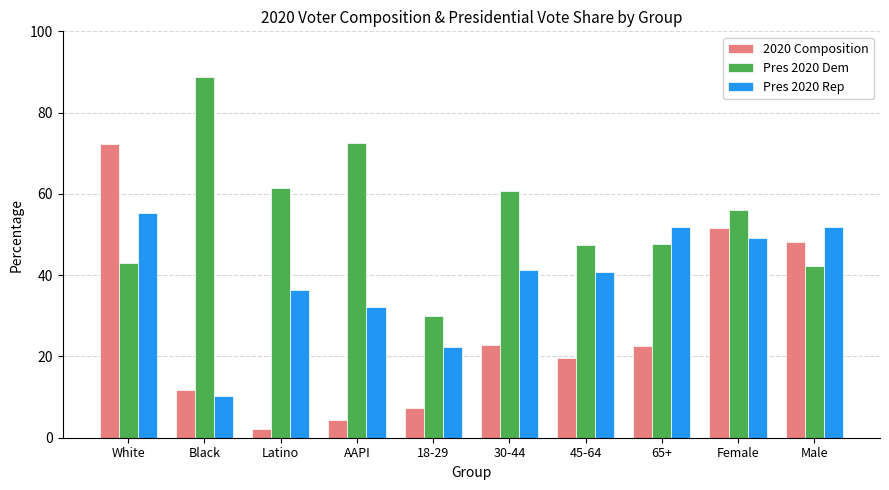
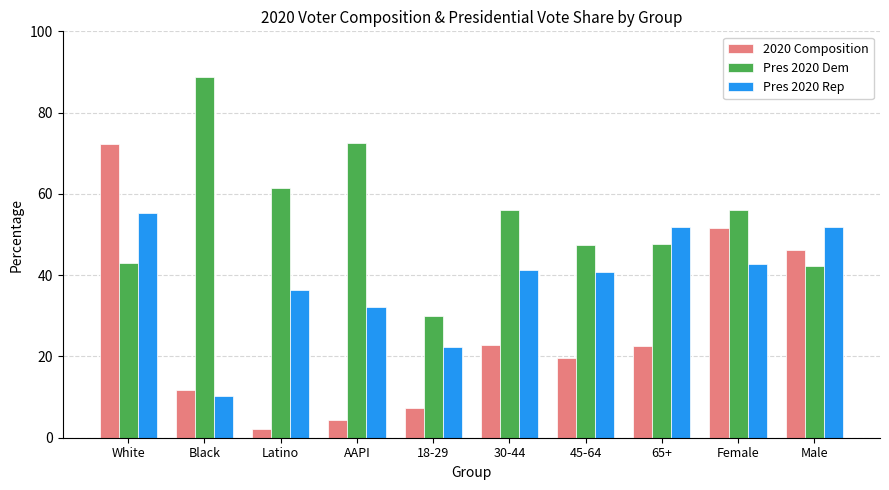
Pres 2020 Dem, 30-44: 61 -> 56
Pres 2020 Rep, Female: 49 -> 43
2020 Composition, Male: 48 -> 46
